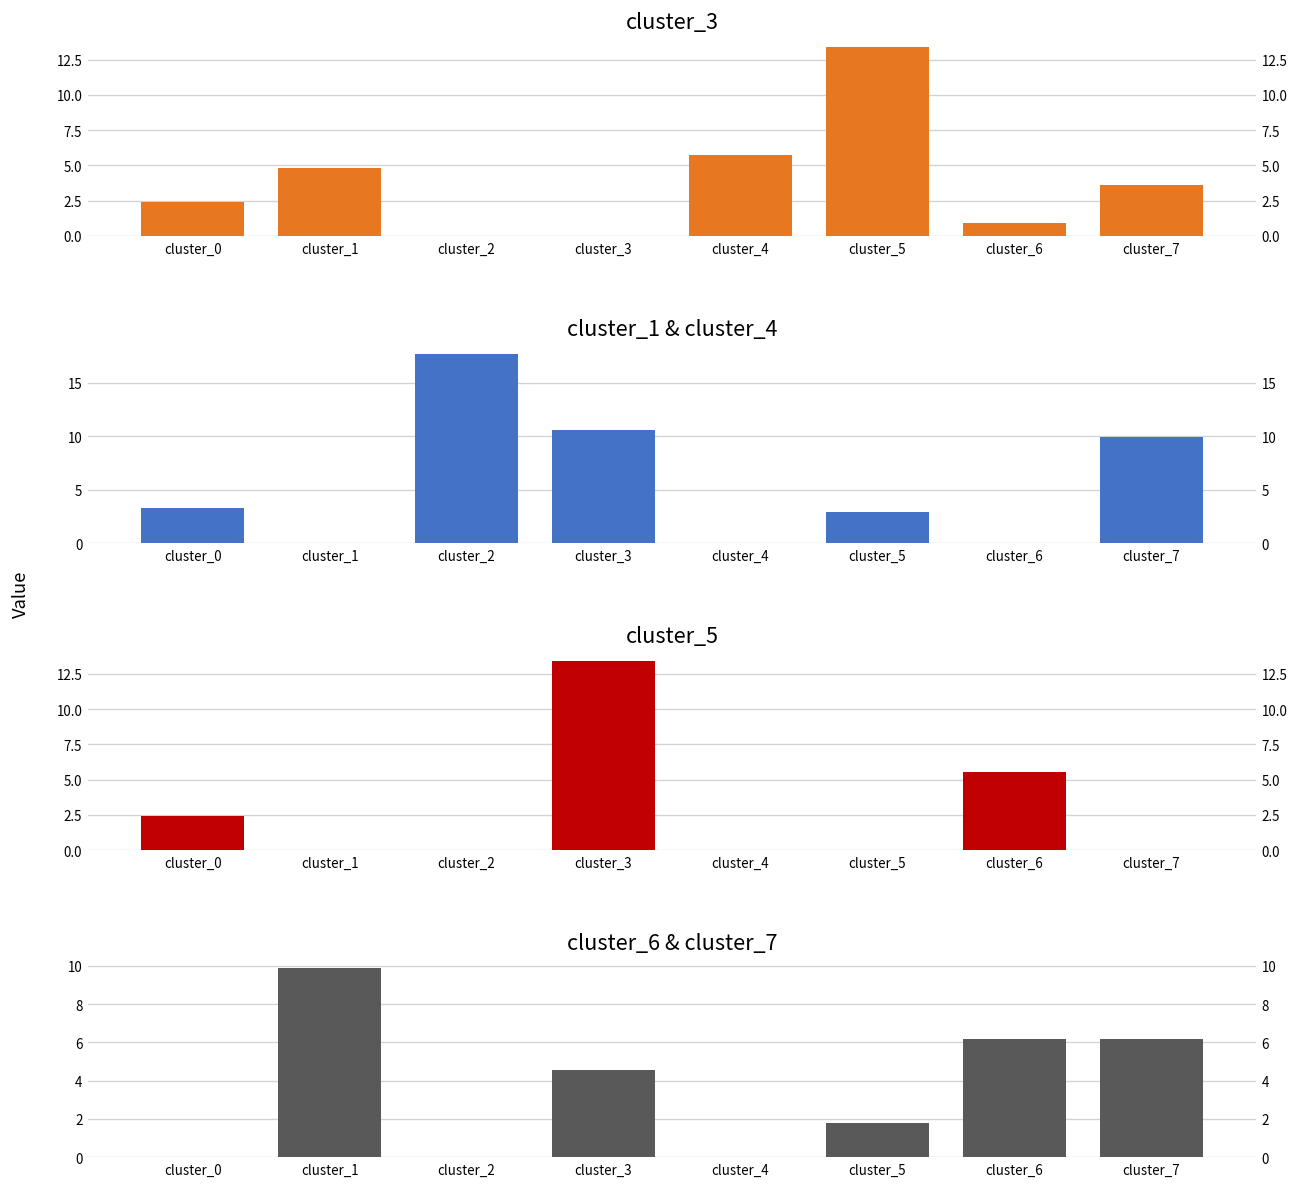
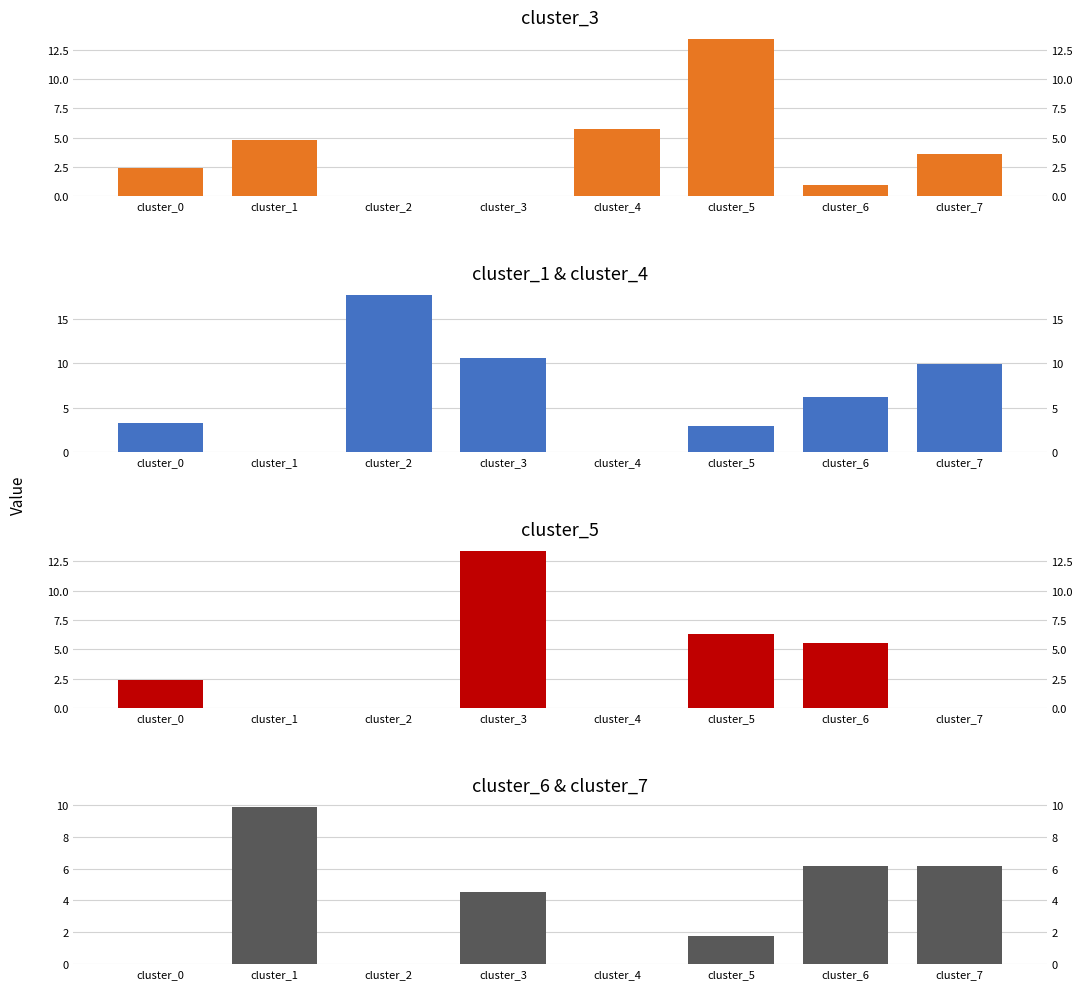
cluster_1 & cluster_4, cluster_6: 0 -> 6
cluster_5, cluster_5: 0.0 -> 6.3
